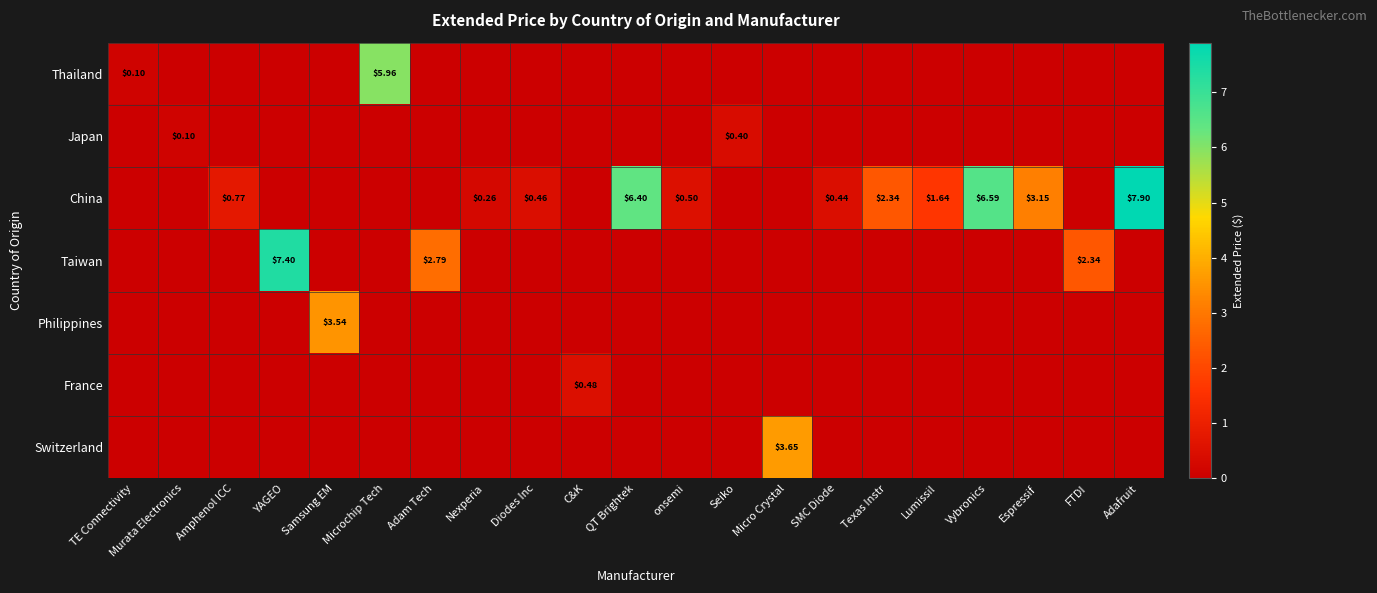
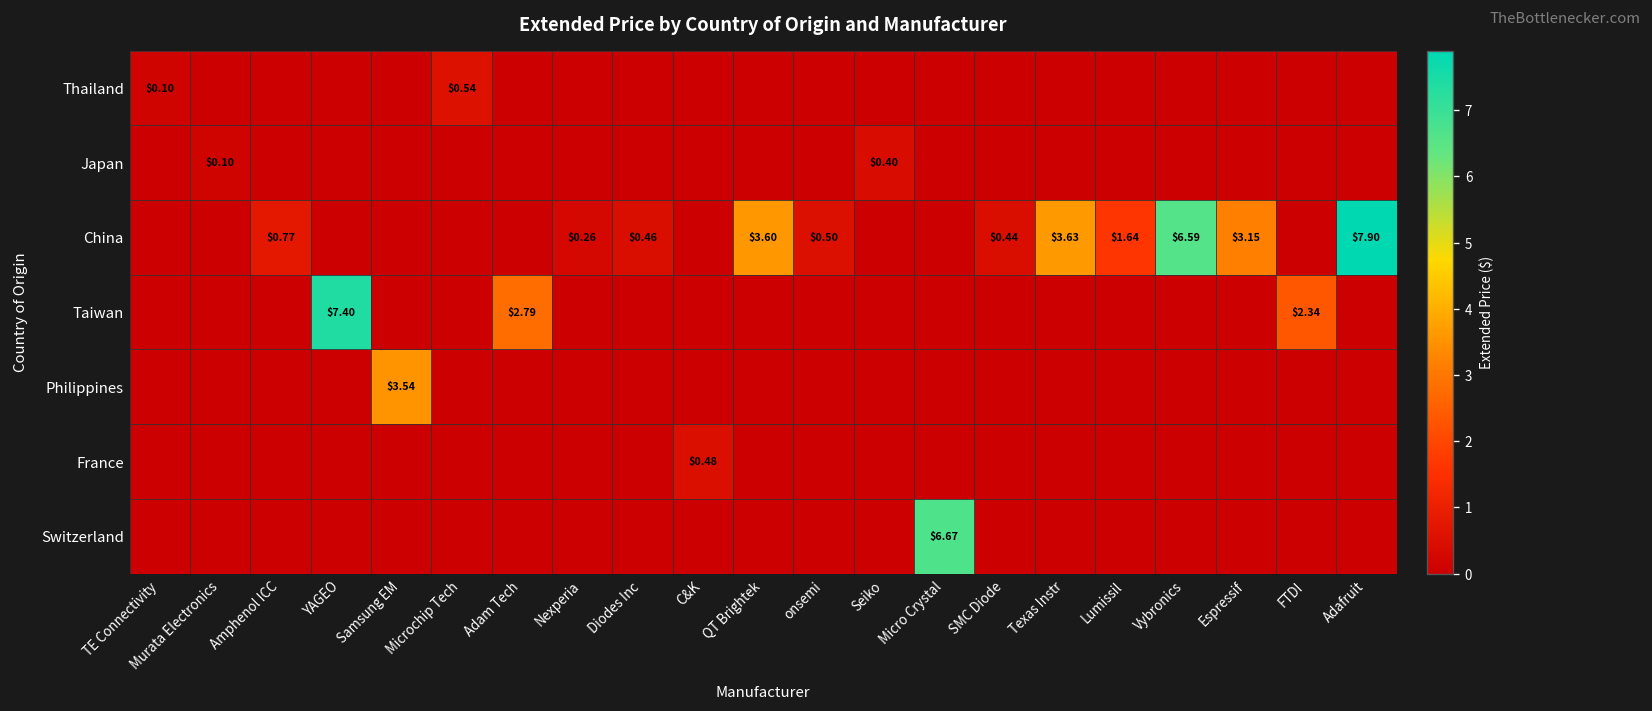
Thailand, Microchip Tech: $5.96 -> $0.54
China, QT Brightek: $6.40 -> $3.60
China, Texas Instr: $2.34 -> $3.63
Switzerland, Micro Crystal: $3.65 -> $6.67
